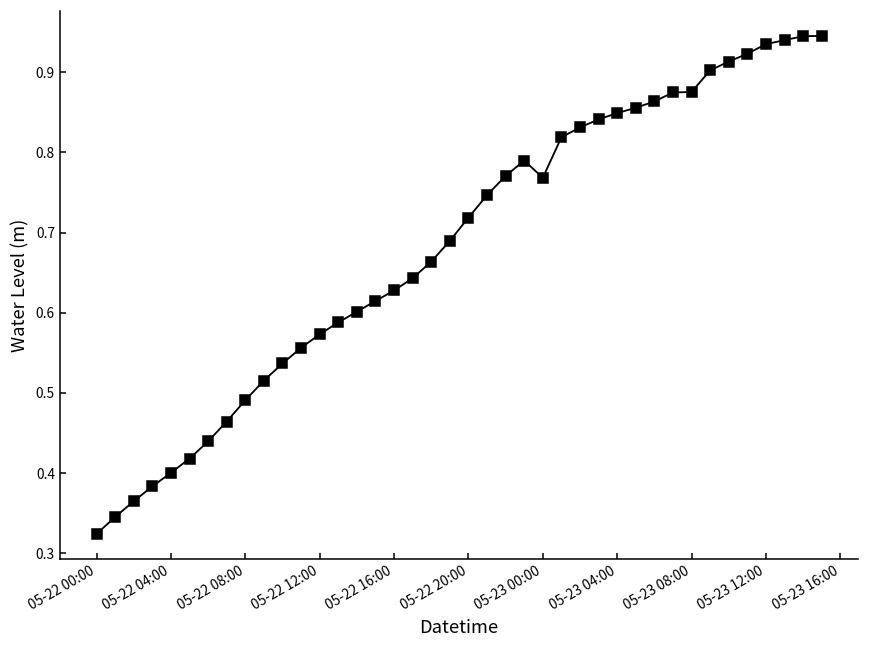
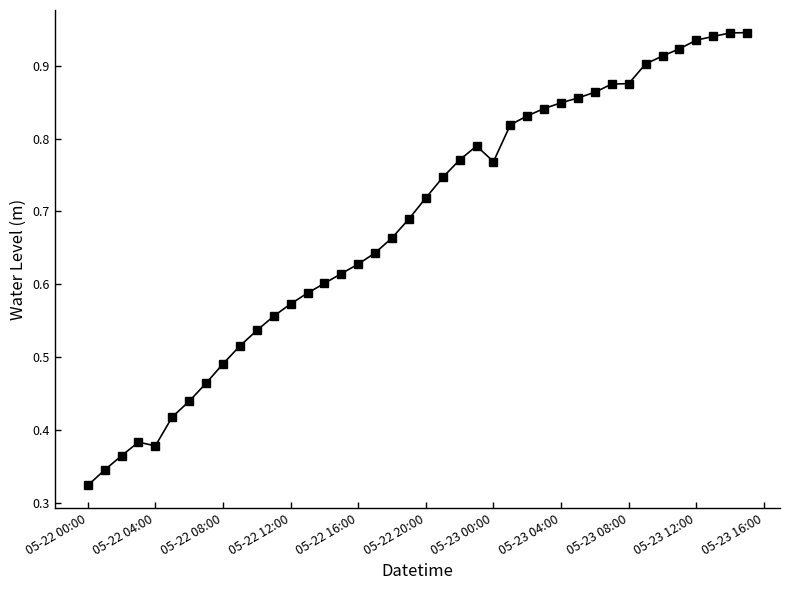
05-22 04:00: 0.40 -> 0.38
